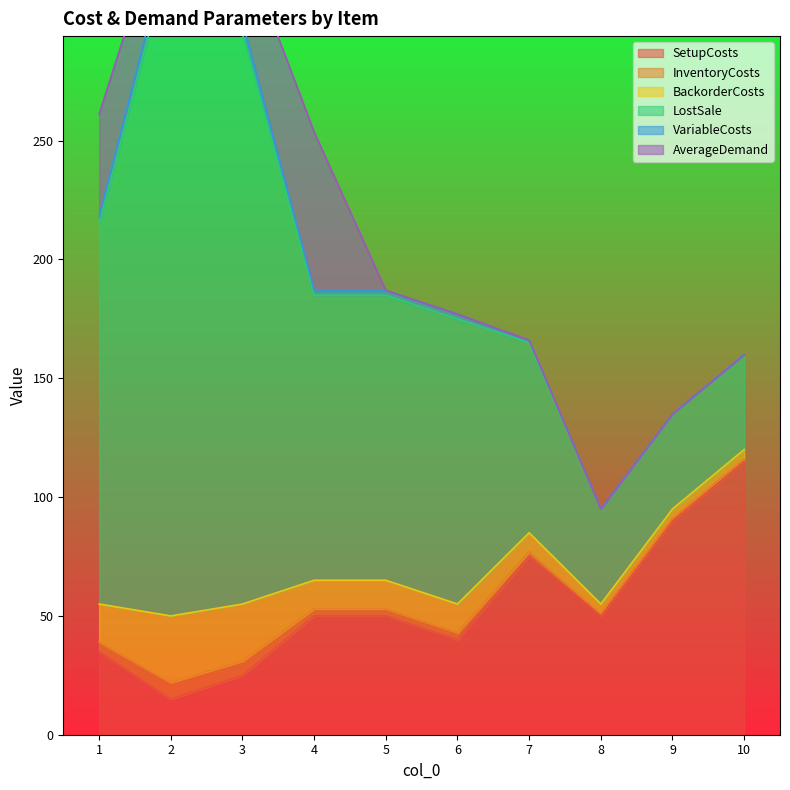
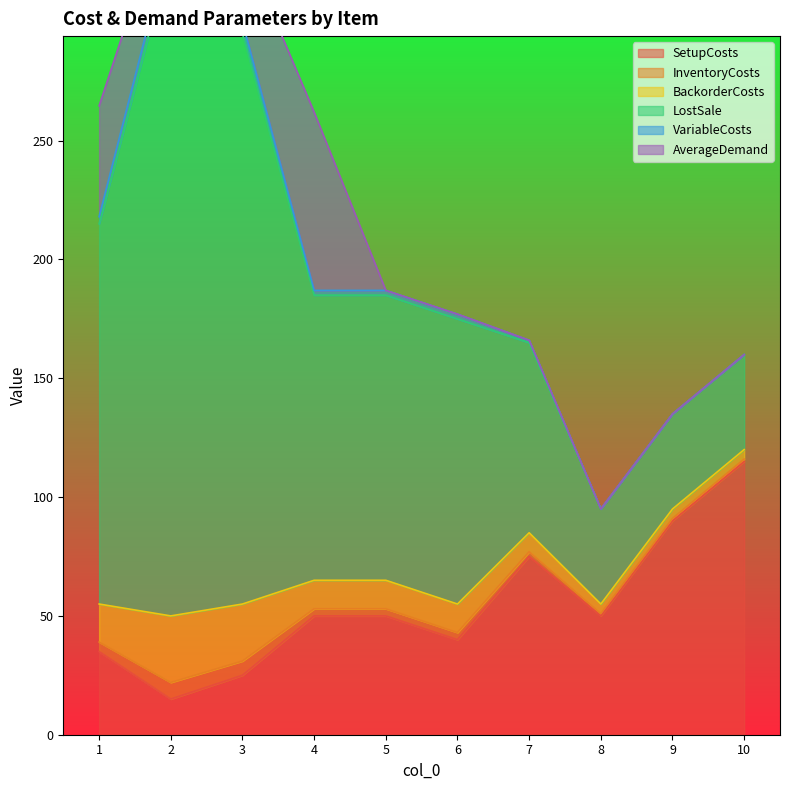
AverageDemand, 1: 43 -> 47
AverageDemand, 4: 67 -> 75
